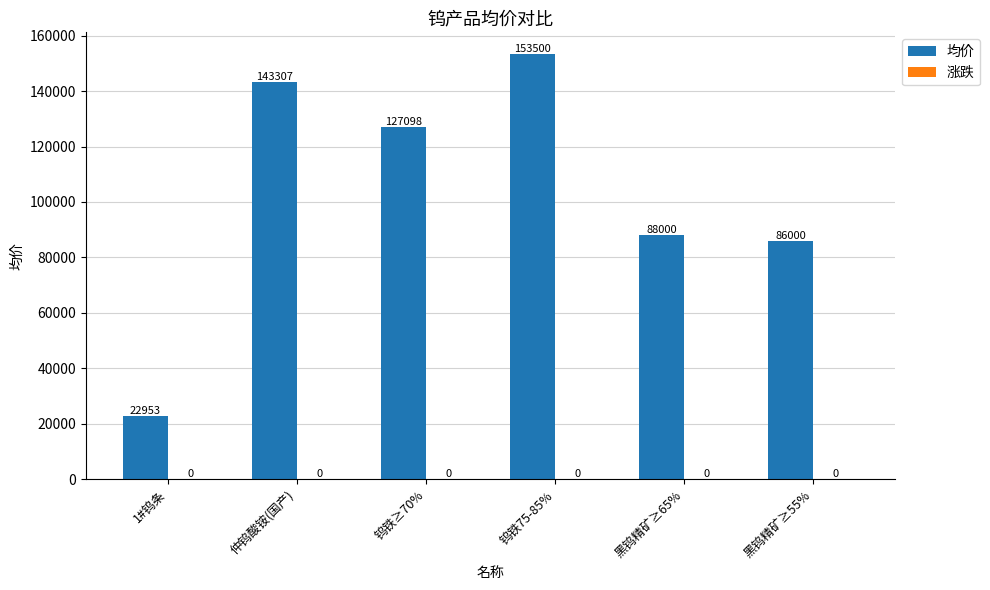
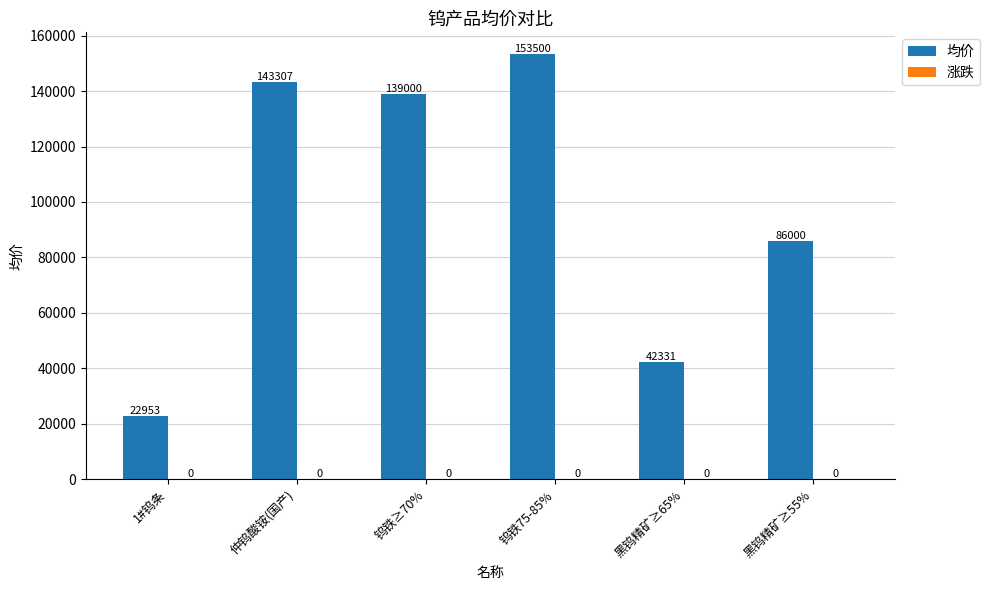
均价, 钨铁≥70%: 127098 -> 139000
均价, 黑钨精矿≥65%: 88000 -> 42331
